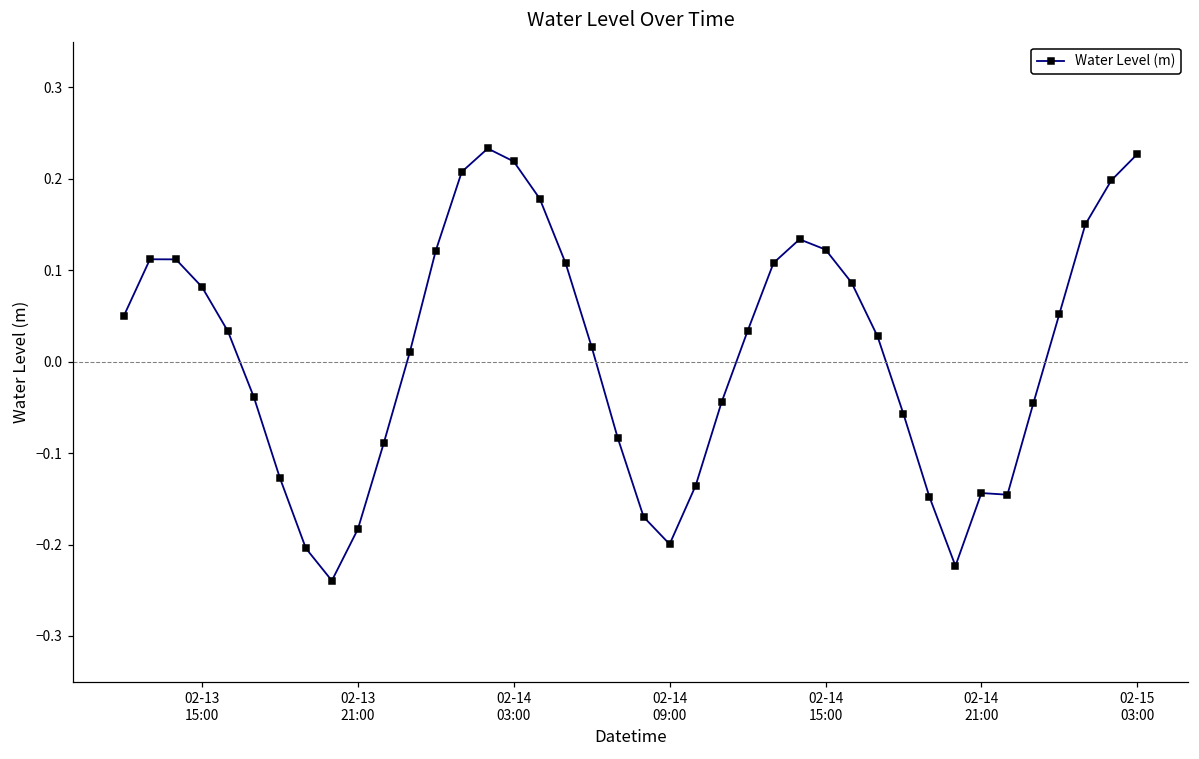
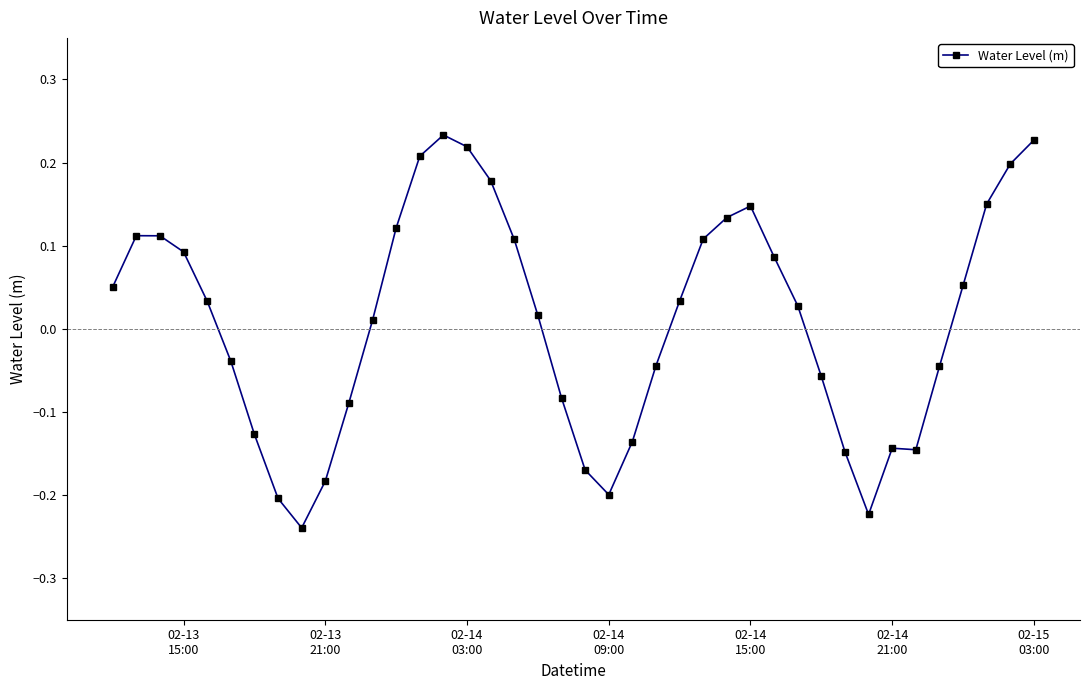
02-13 15:00: 0.08 -> 0.09
02-14 15:00: 0.12 -> 0.15
